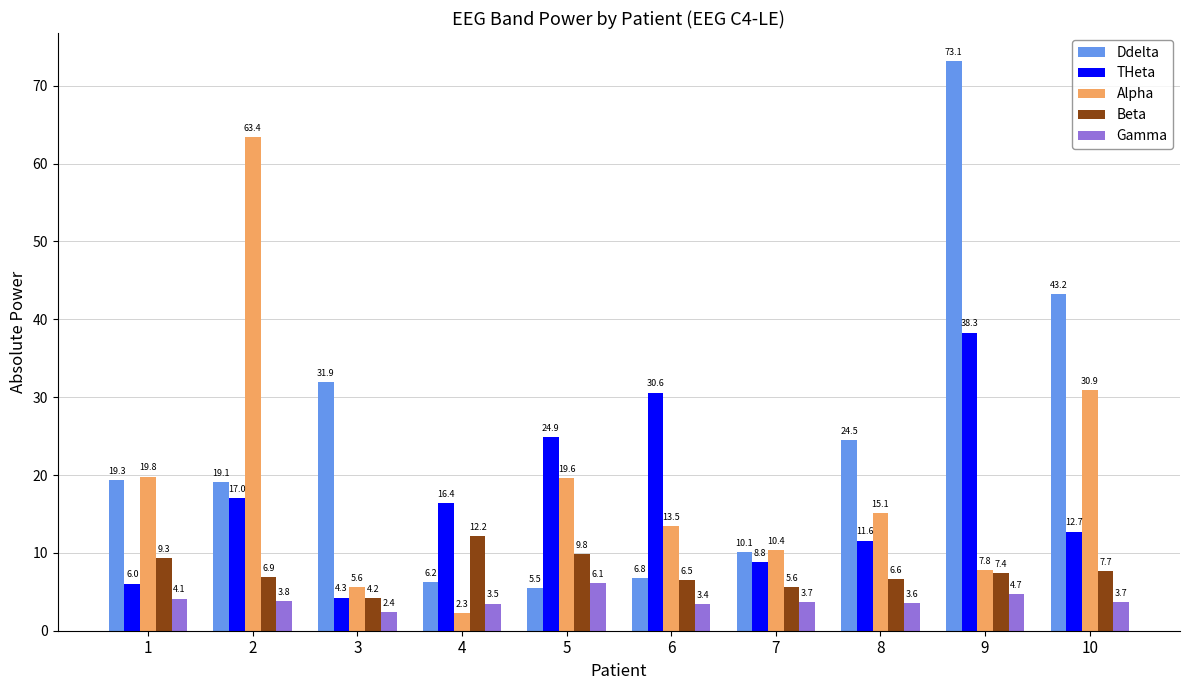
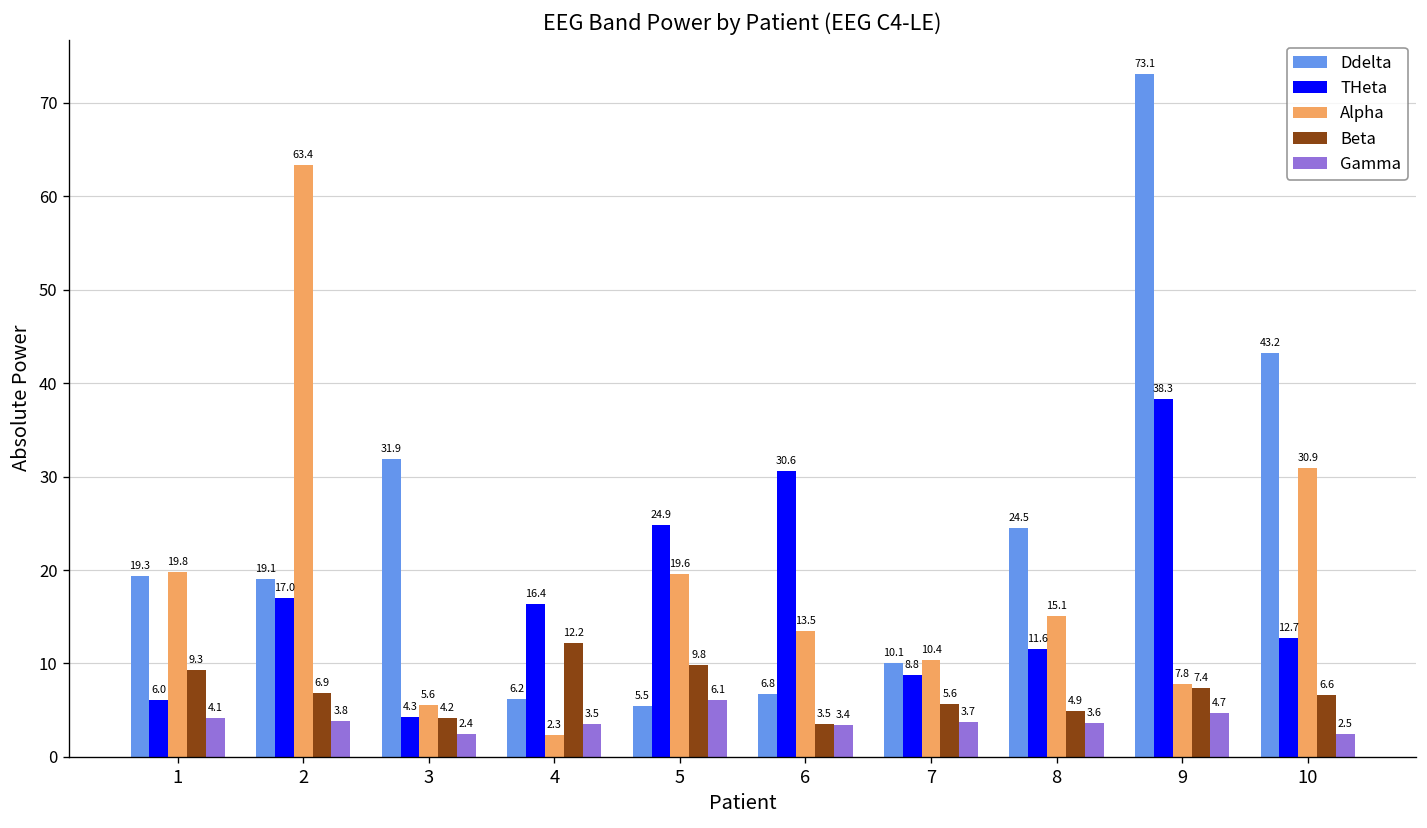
Beta, 6: 6.5 -> 3.5
Beta, 8: 6.6 -> 4.9
Beta, 10: 7.7 -> 6.6
Gamma, 10: 3.7 -> 2.5
